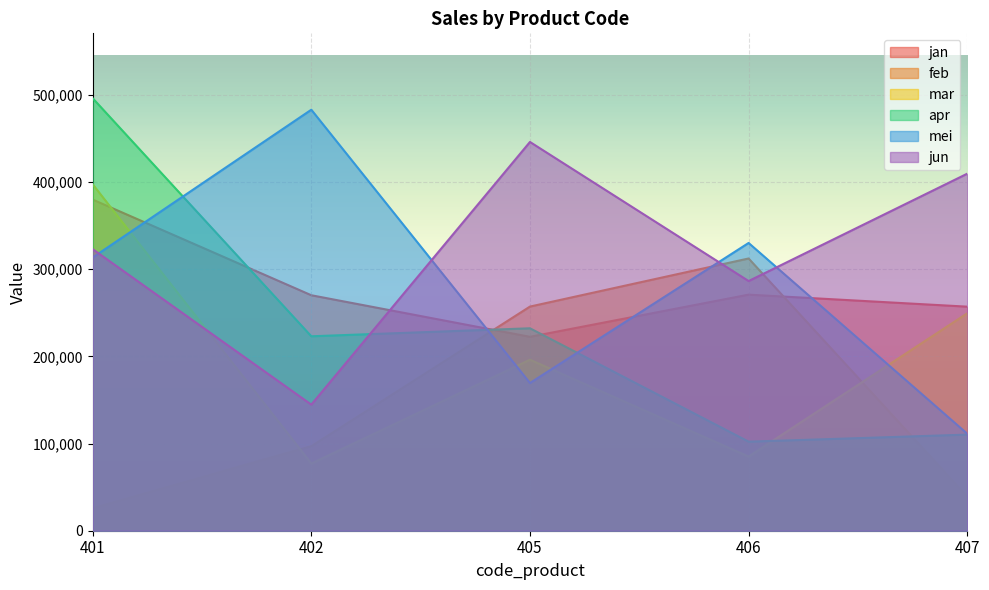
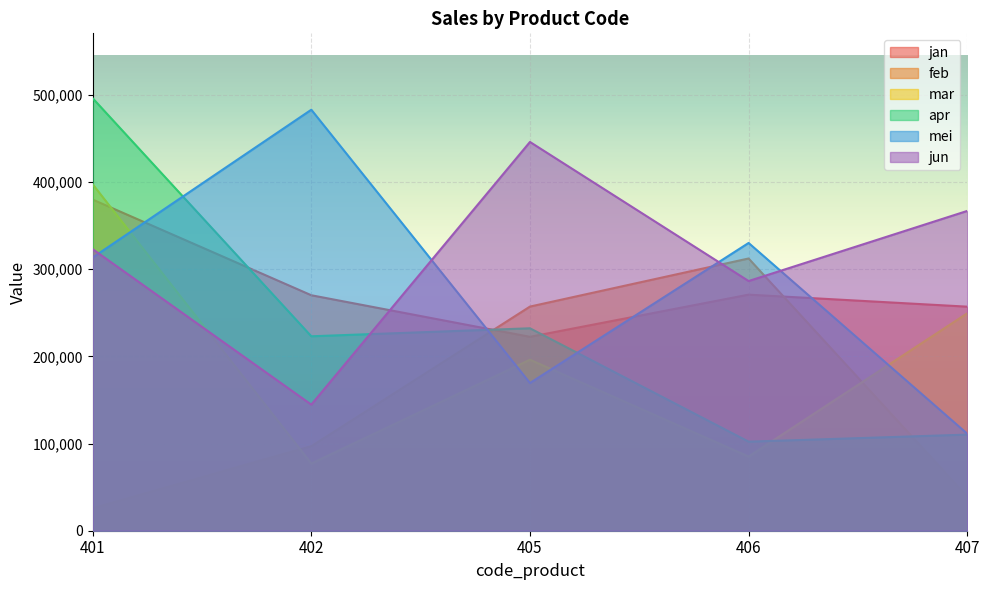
jun, 407: 410,000 -> 370,000
